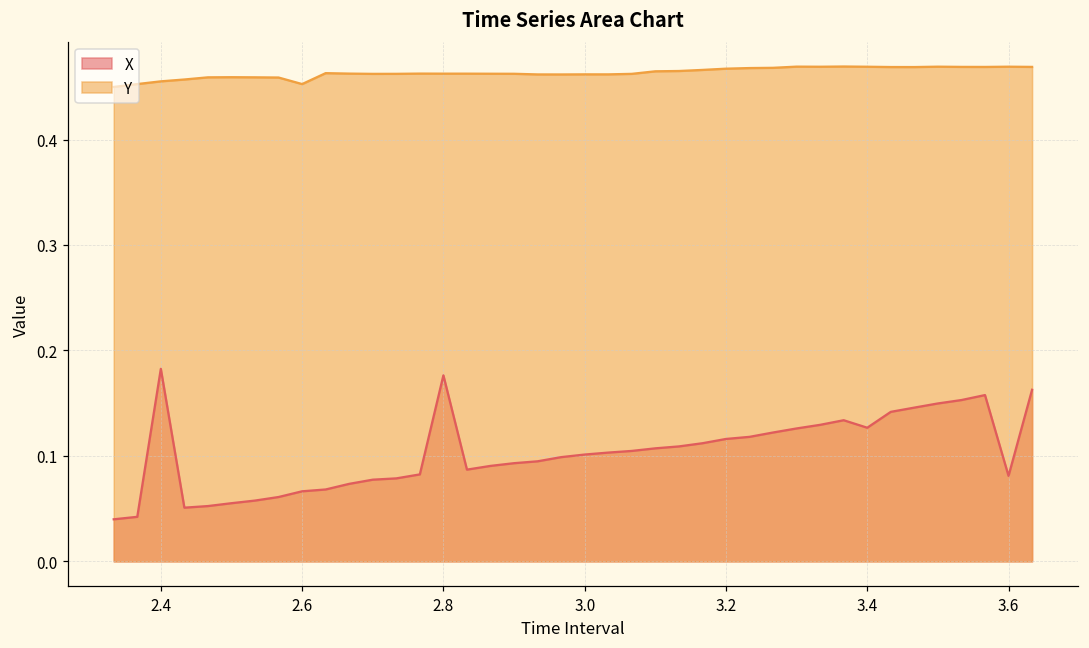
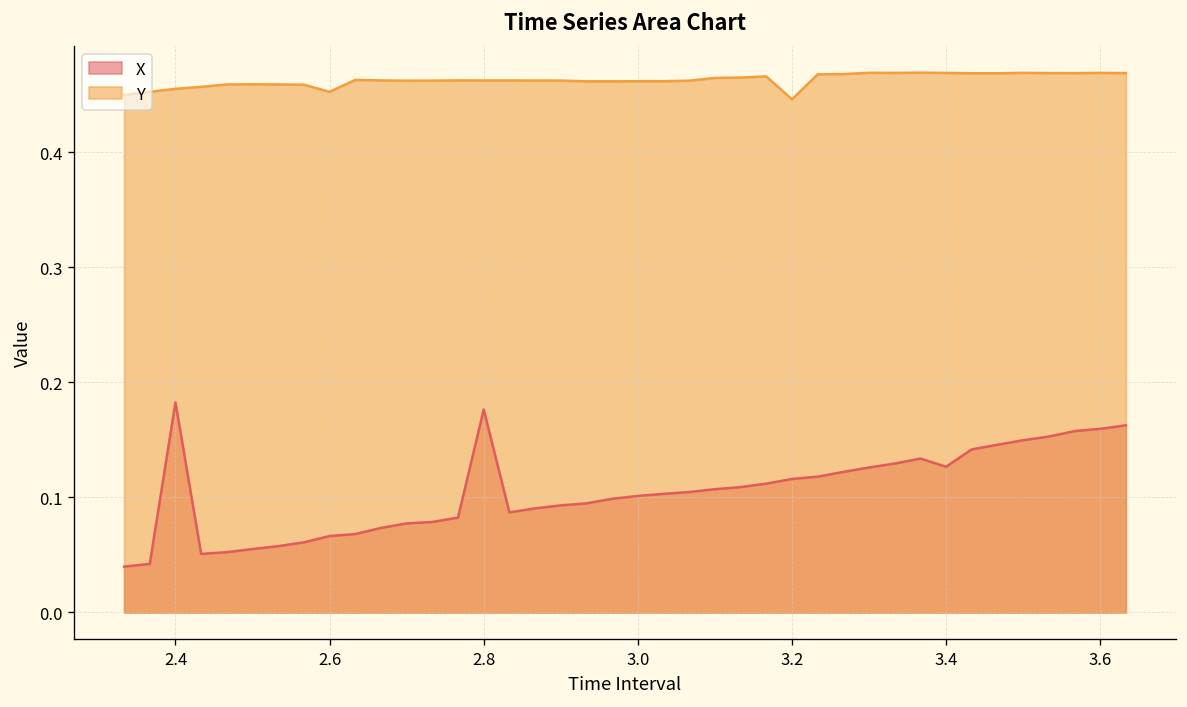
Y, 3.2: 0.47 -> 0.45
X, 3.6: 0.08 -> 0.16
